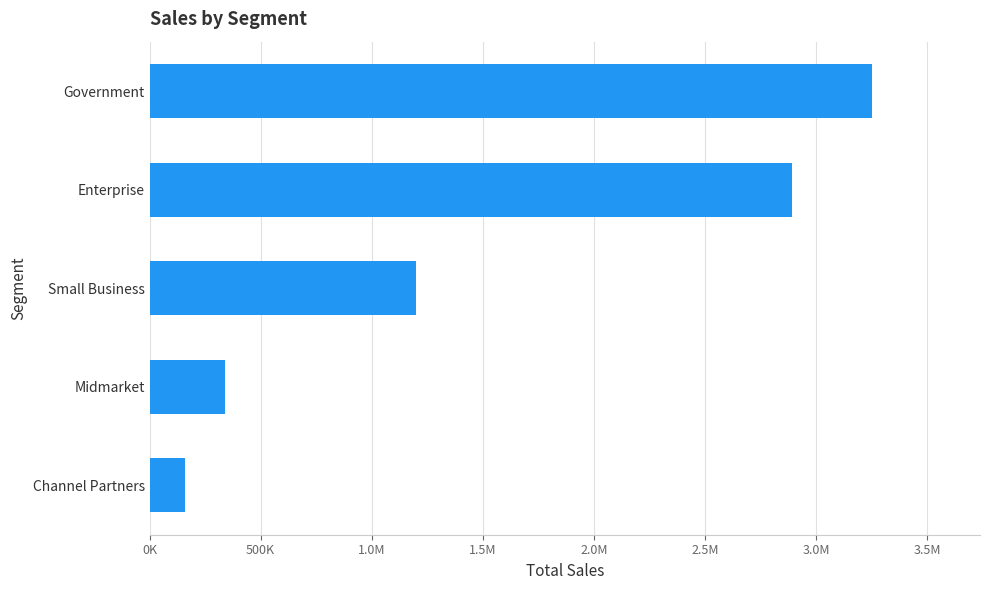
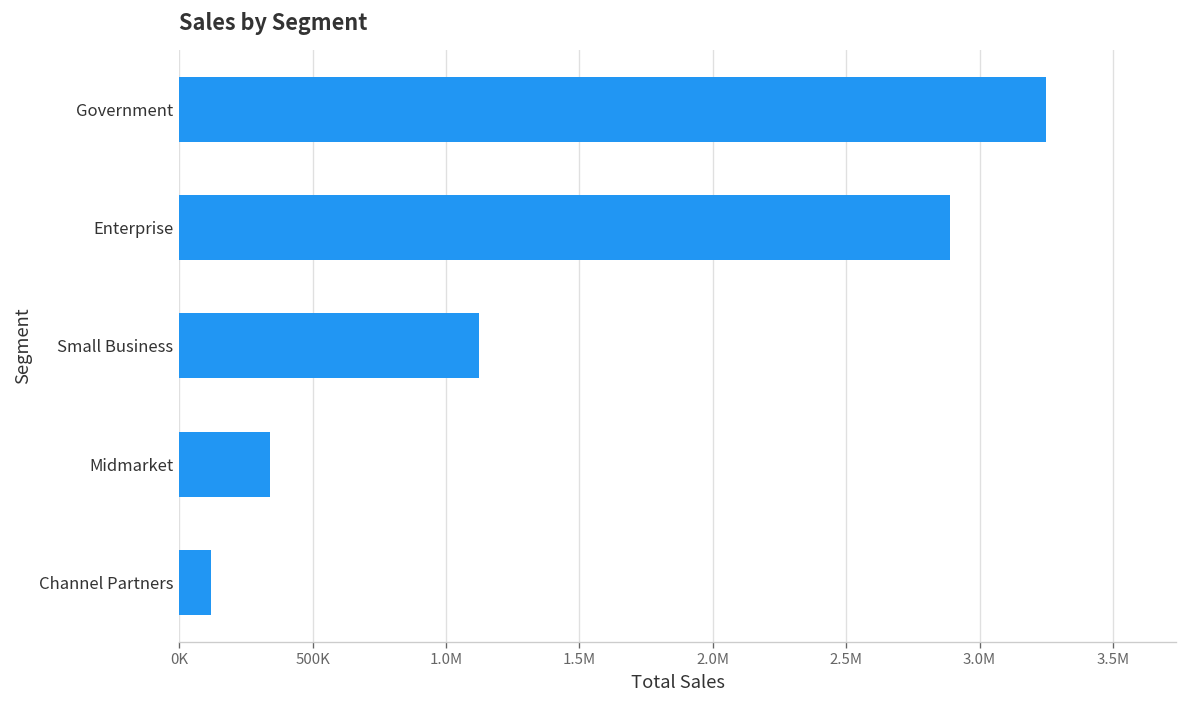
Small Business: 1200000 -> 1120000
Channel Partners: 160000 -> 120000
